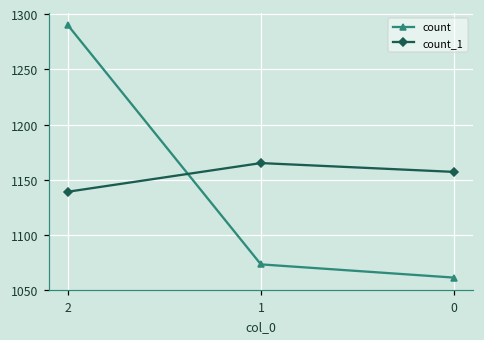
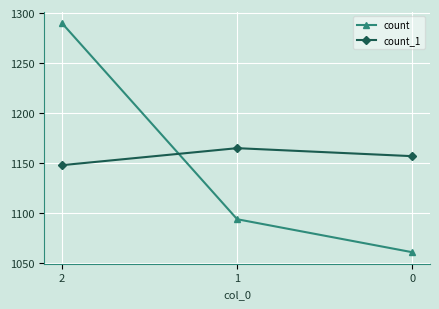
count_1, 2: 1139 -> 1148
count, 1: 1073 -> 1094
